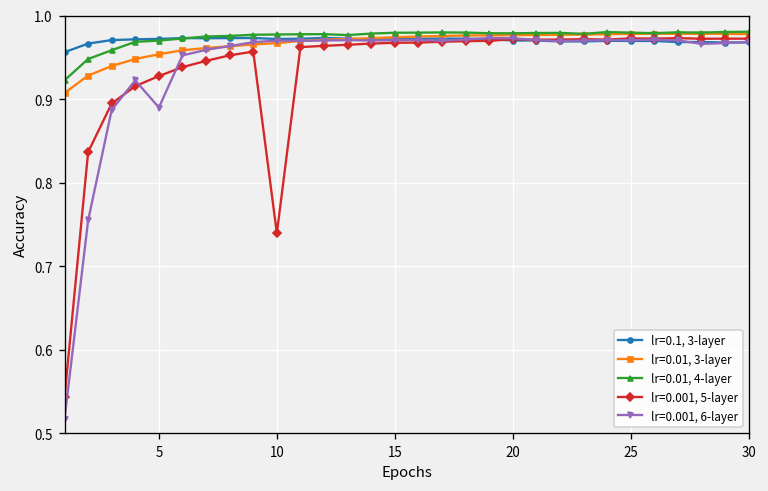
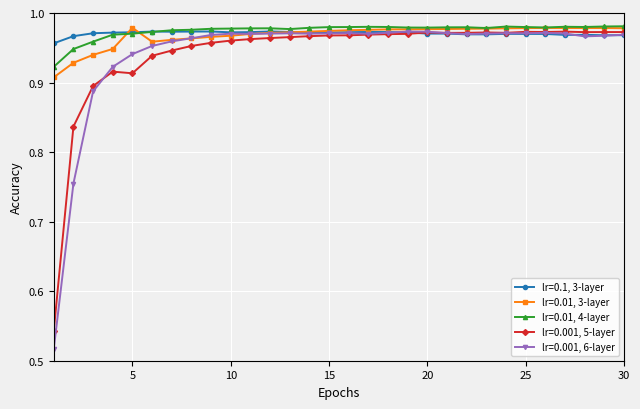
lr=0.01, 3-layer, 5: 0.95 -> 0.98
lr=0.001, 5-layer, 5: 0.93 -> 0.91
lr=0.001, 6-layer, 5: 0.89 -> 0.94
lr=0.001, 5-layer, 10: 0.74 -> 0.96
